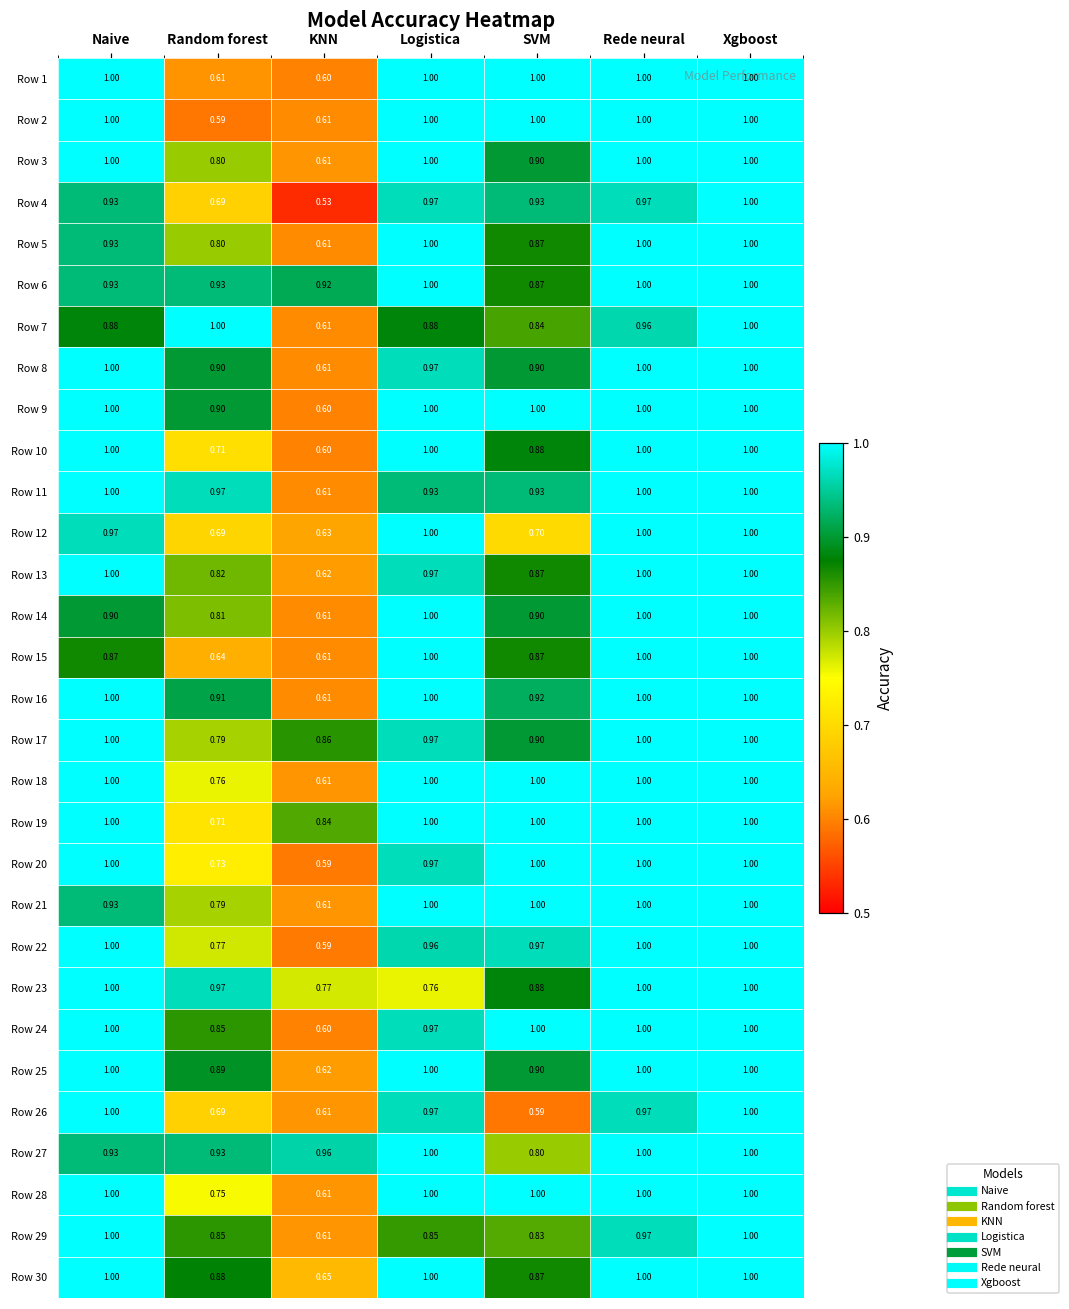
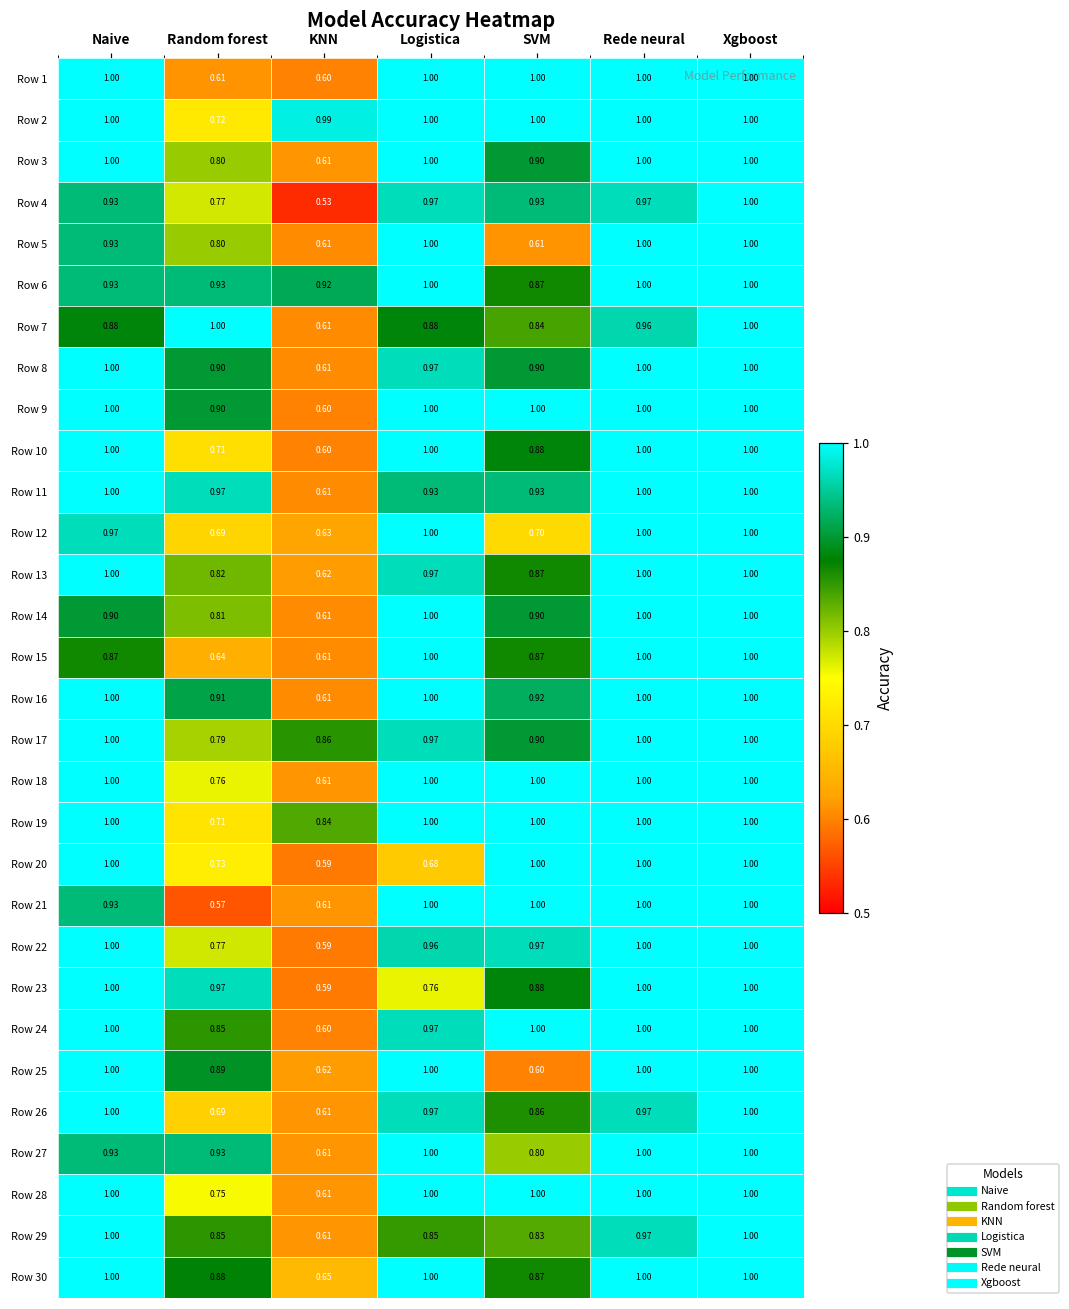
Row 2, Random forest: 0.59 -> 0.72
Row 2, KNN: 0.61 -> 0.99
Row 4, Random forest: 0.69 -> 0.77
Row 5, SVM: 0.87 -> 0.61
Row 20, Logistica: 0.97 -> 0.68
Row 21, Random forest: 0.79 -> 0.57
Row 23, KNN: 0.77 -> 0.59
Row 25, SVM: 0.90 -> 0.60
Row 26, SVM: 0.59 -> 0.86
Row 27, KNN: 0.96 -> 0.61
